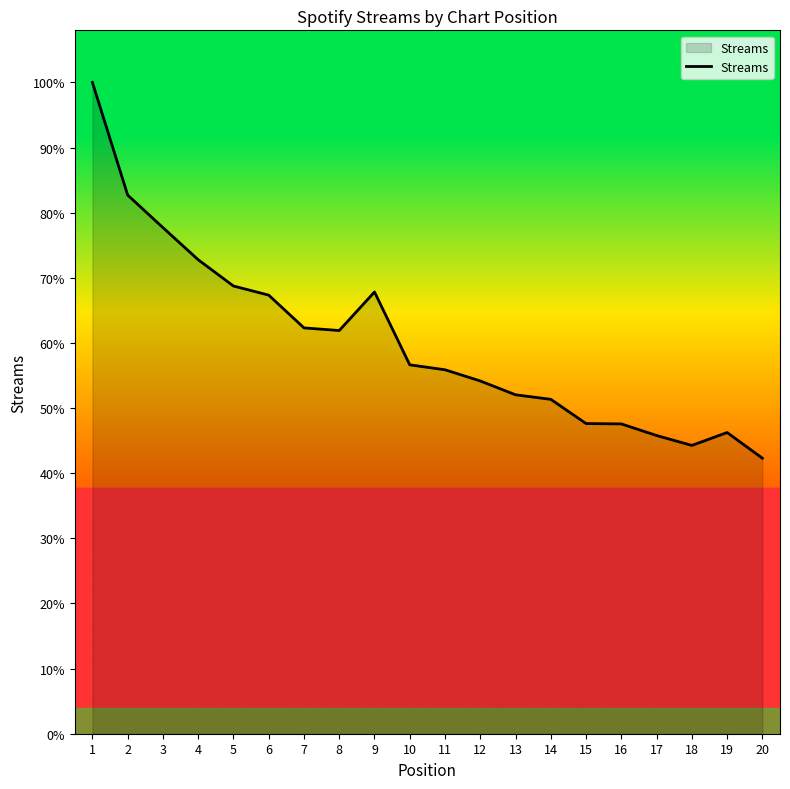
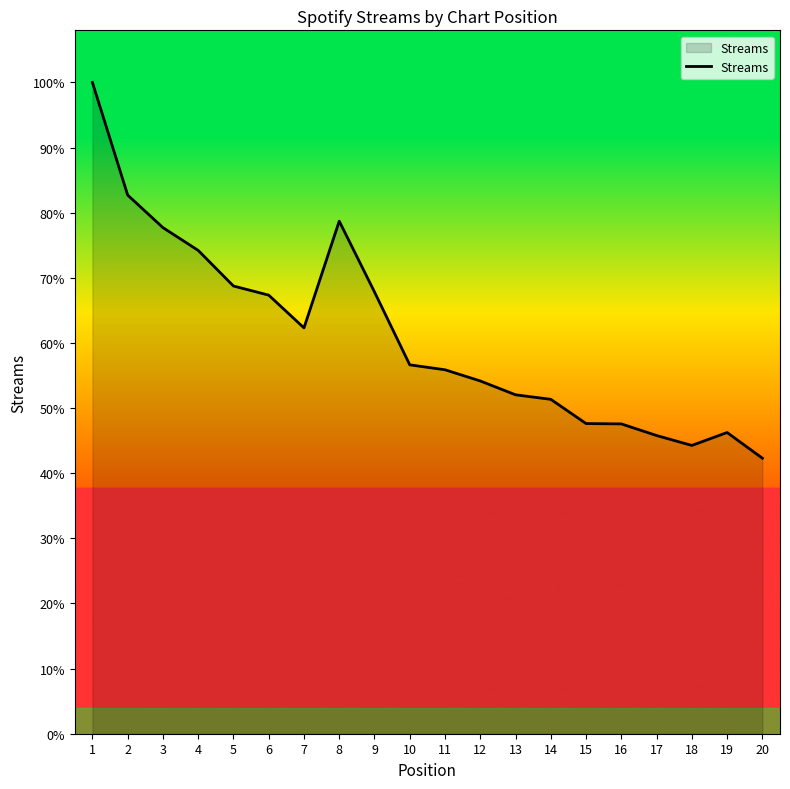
4: 73% -> 74%
8: 62% -> 79%
